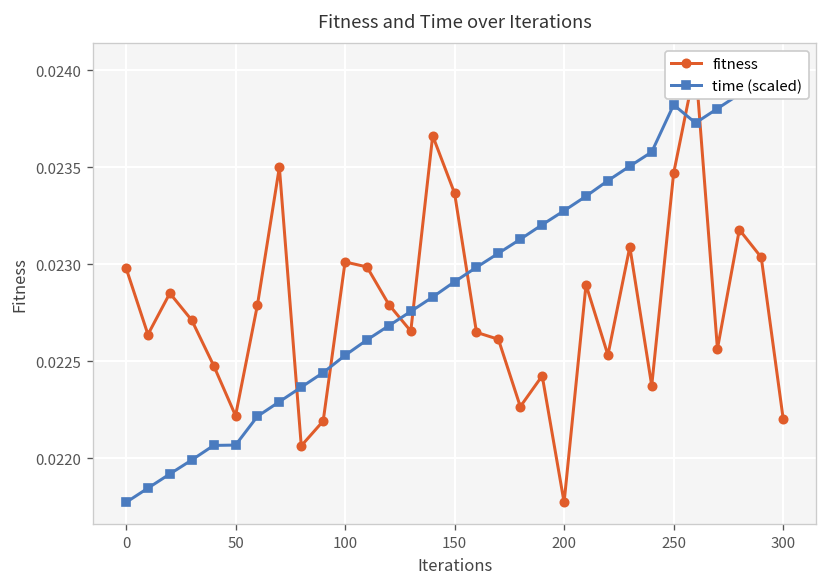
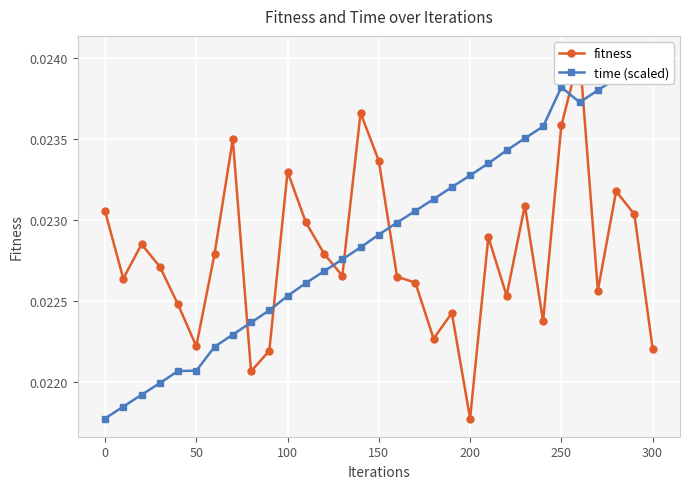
fitness, 0: 0.02298 -> 0.02306
fitness, 100: 0.02301 -> 0.02330
fitness, 250: 0.02347 -> 0.02359
